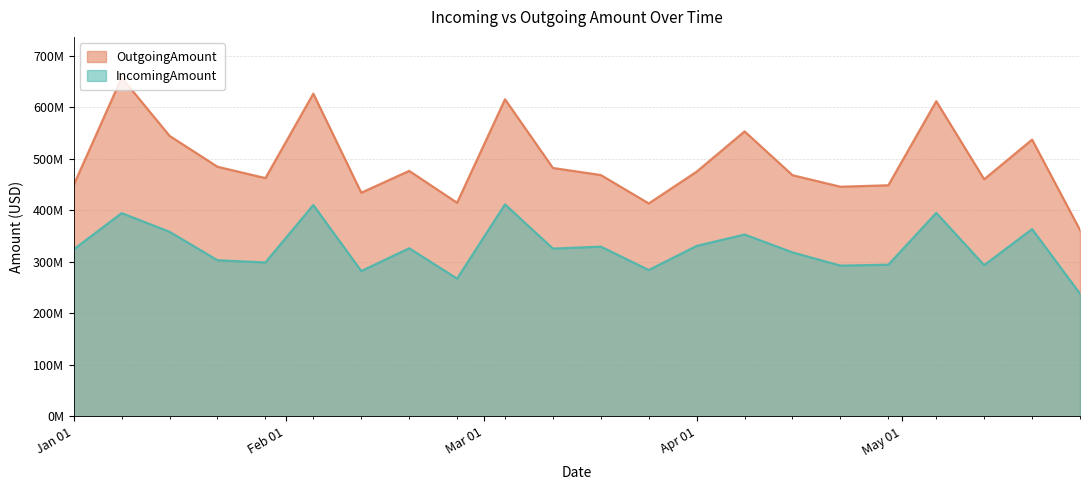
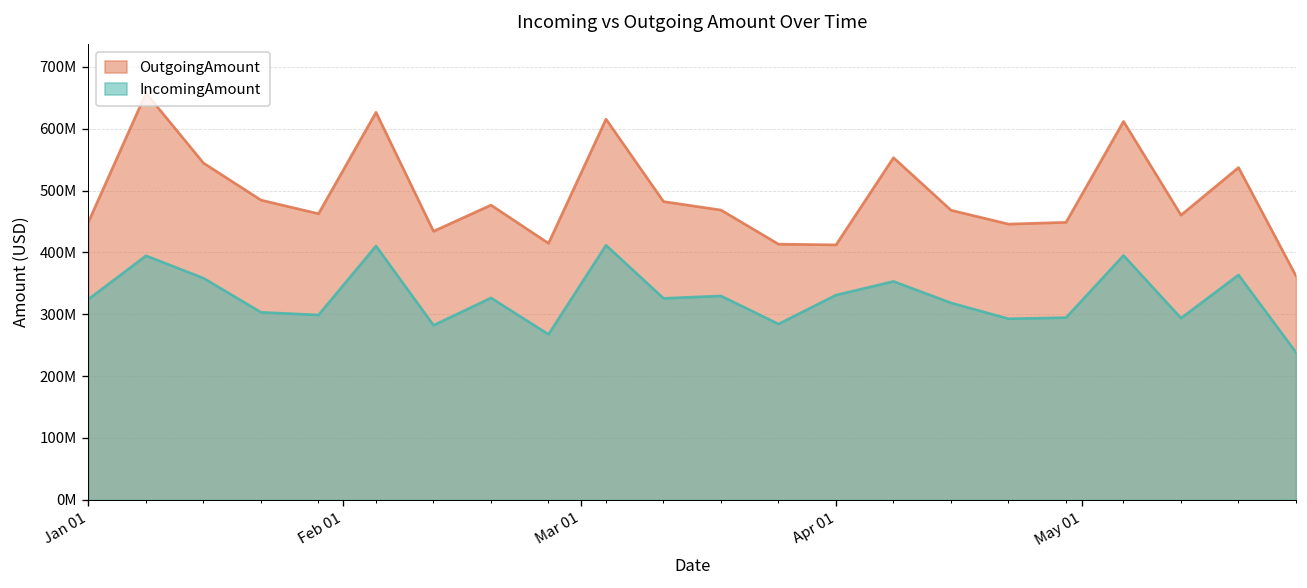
OutgoingAmount, Apr 01: 480000000 -> 410000000
